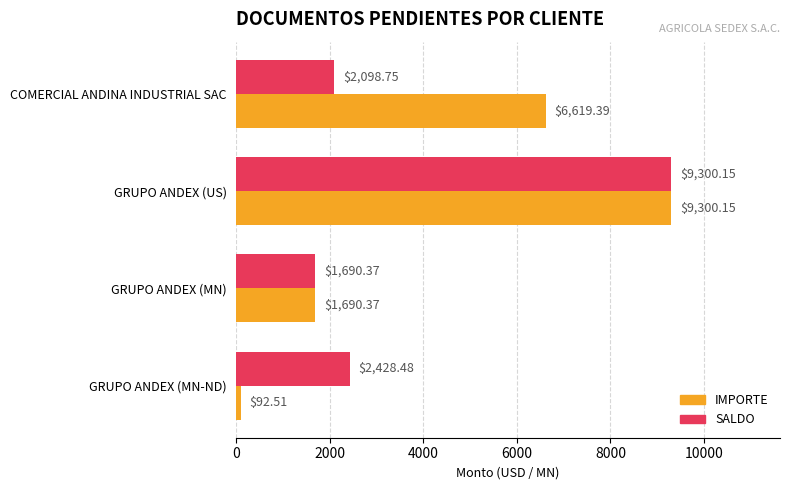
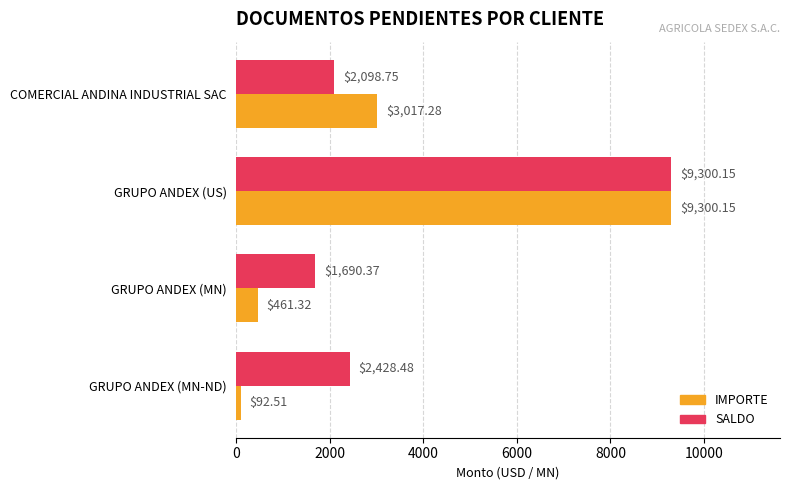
IMPORTE, COMERCIAL ANDINA INDUSTRIAL SAC: $6,619.39 -> $3,017.28
IMPORTE, GRUPO ANDEX (MN): $1,690.37 -> $461.32
